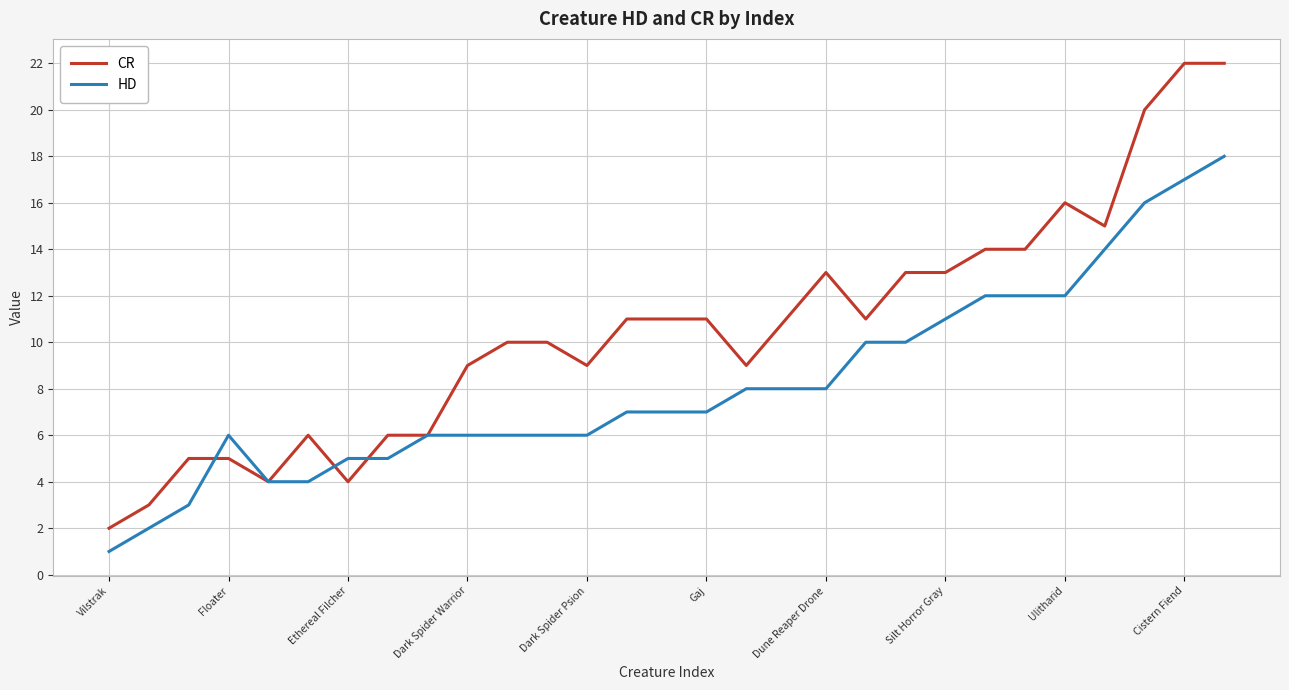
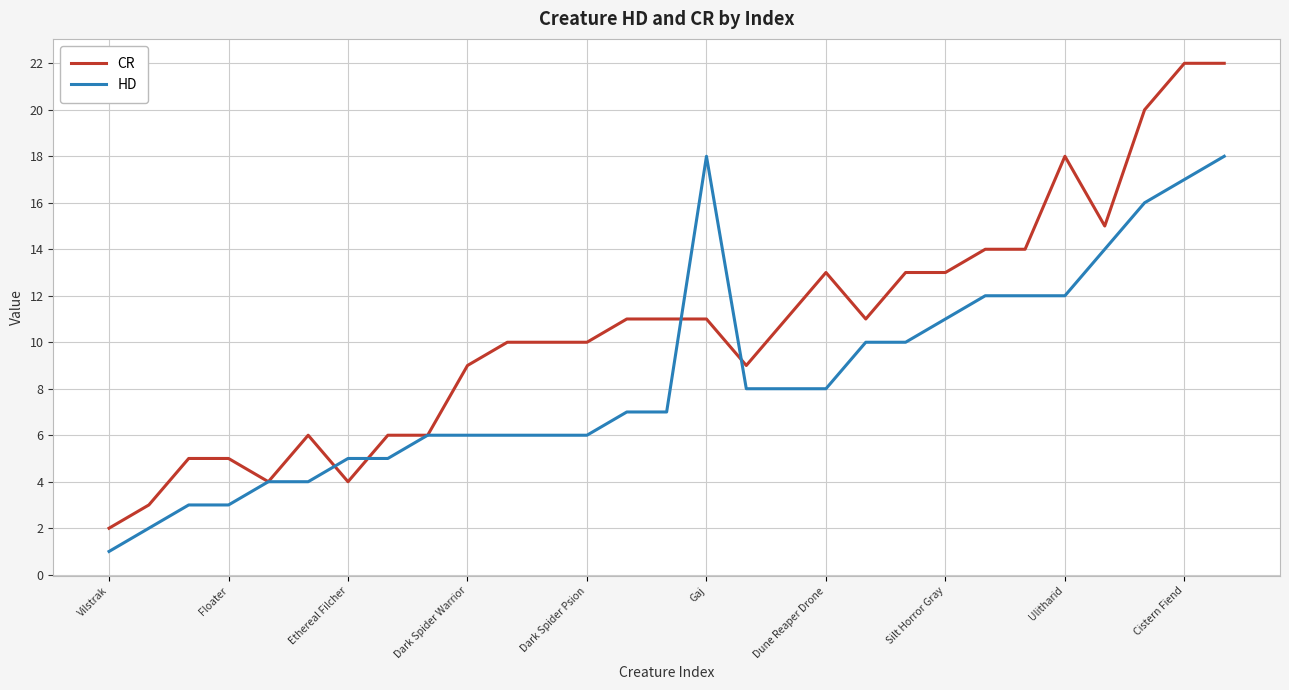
HD, Floater: 6 -> 3
CR, Dark Spider Psion: 9 -> 10
HD, Gaj: 7 -> 18
CR, Ulitharid: 16 -> 18
